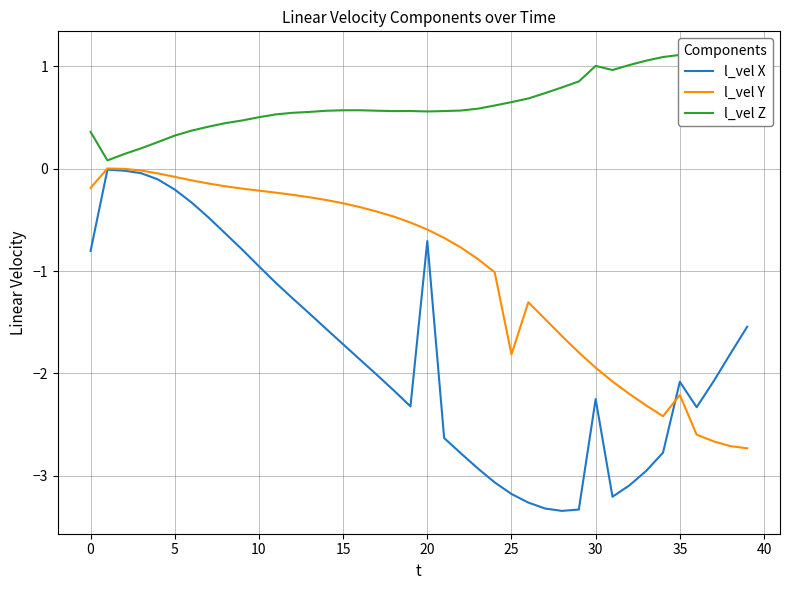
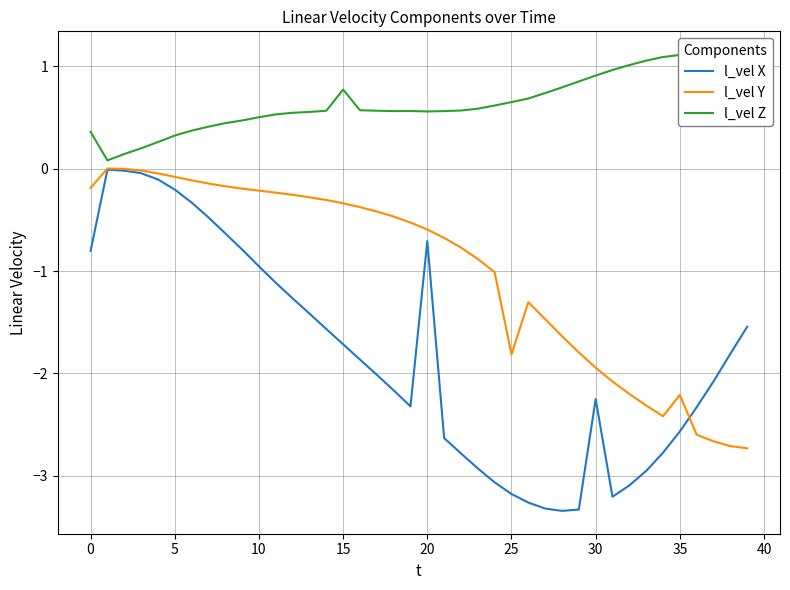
l_vel Z, 15: 0.57 -> 0.77
l_vel Z, 30: 1.00 -> 0.91
l_vel X, 35: -2.08 -> -2.57
